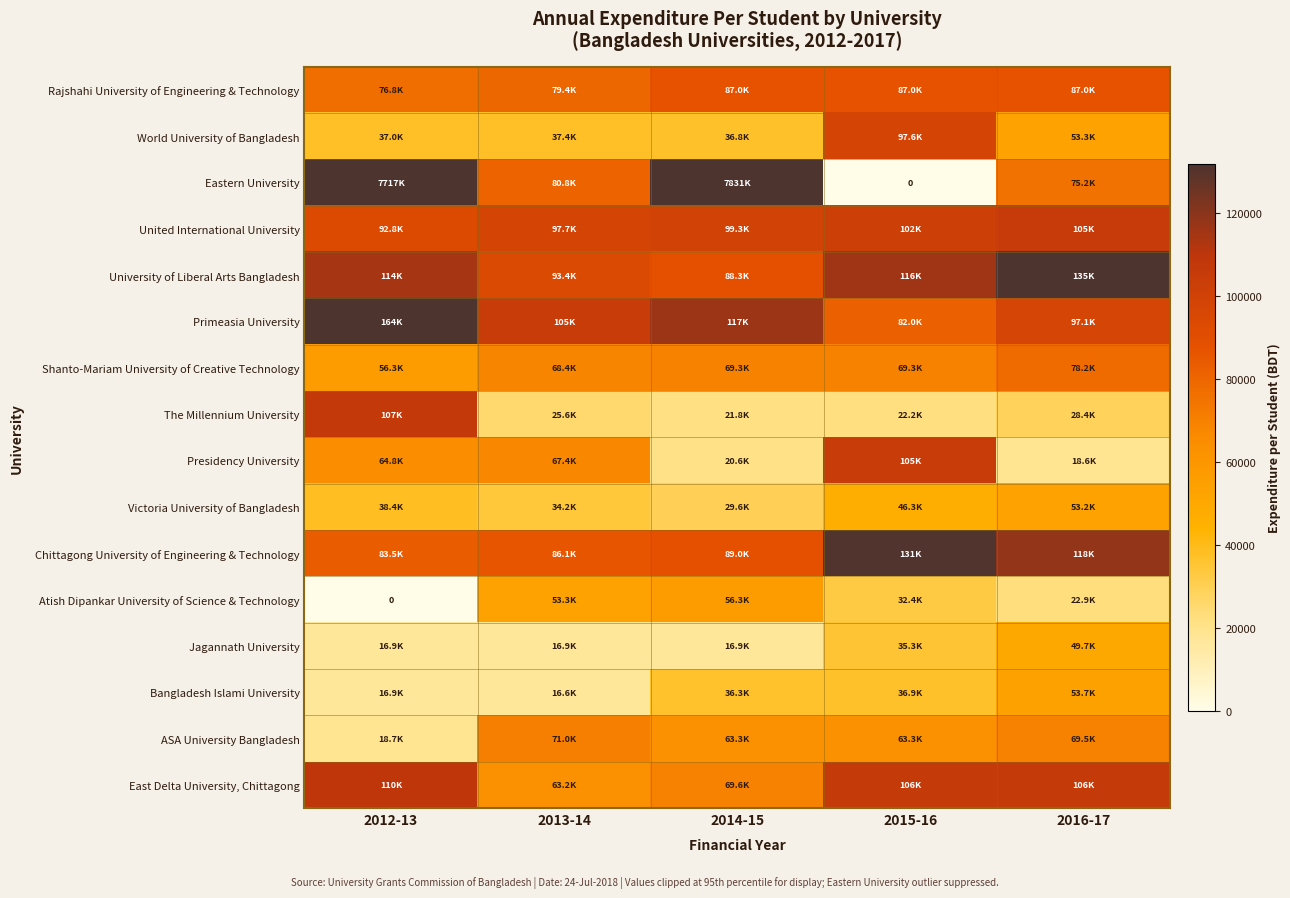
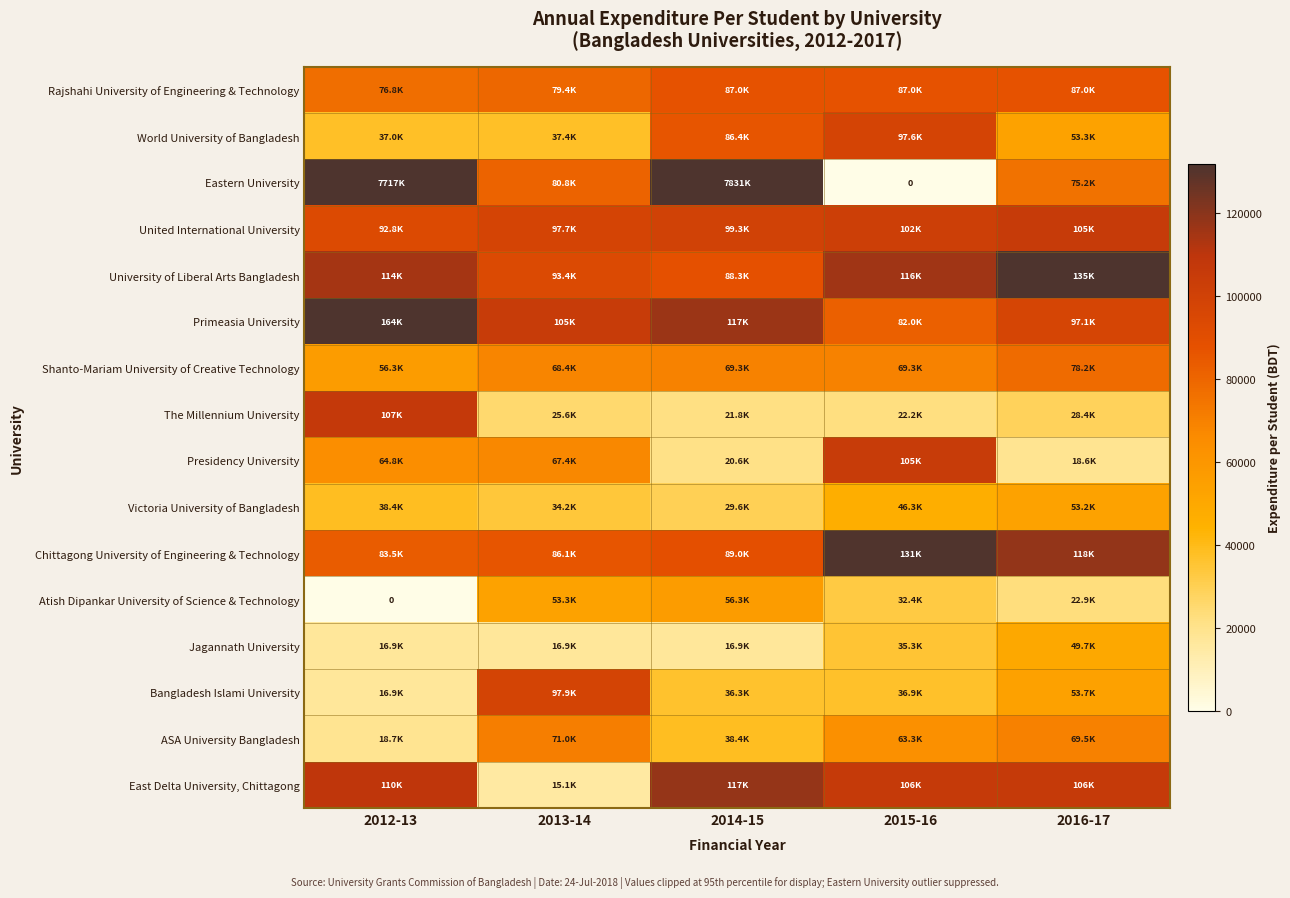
World University of Bangladesh, 2014-15: 36.8K -> 86.4K
Bangladesh Islami University, 2013-14: 16.6K -> 97.9K
ASA University Bangladesh, 2014-15: 63.3K -> 38.4K
East Delta University, Chittagong, 2013-14: 63.2K -> 15.1K
East Delta University, Chittagong, 2014-15: 69.6K -> 117K
